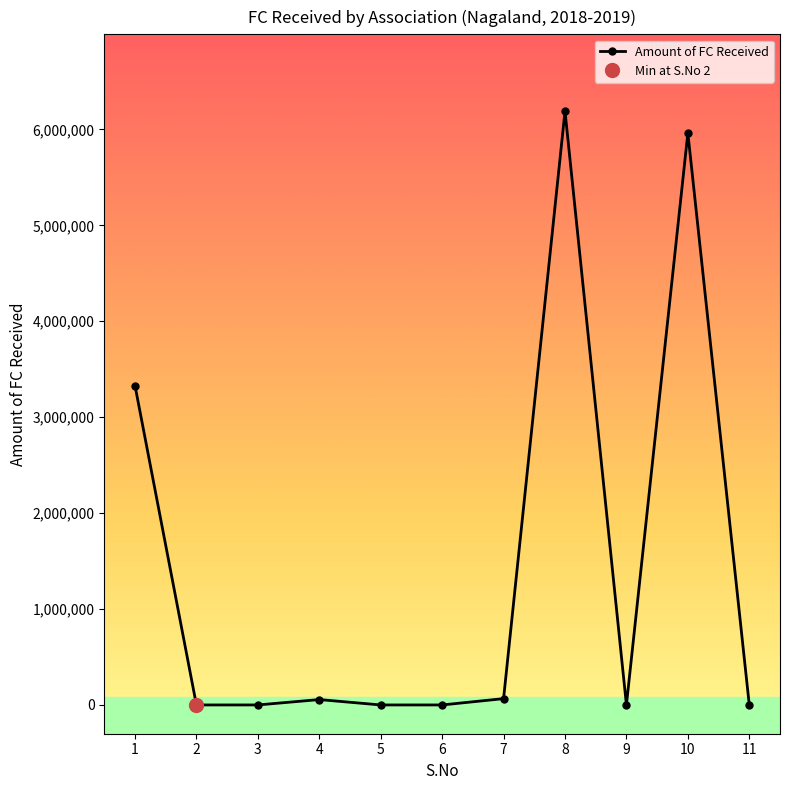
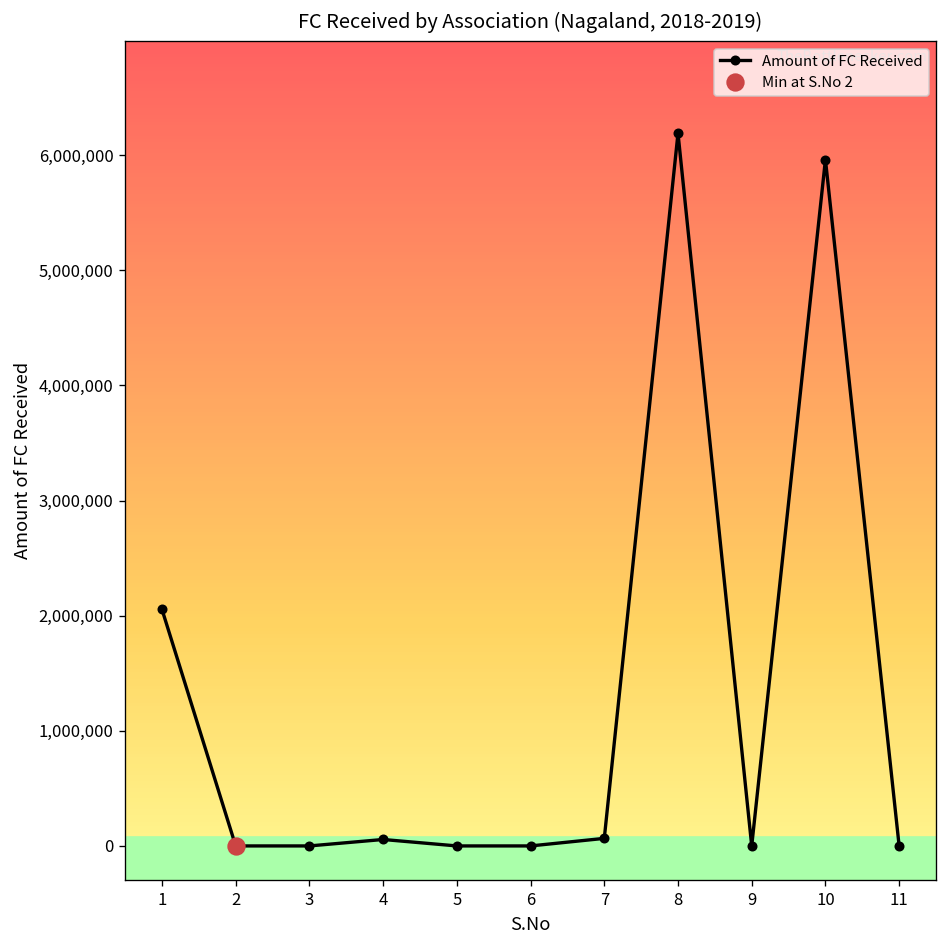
Amount of FC Received, 1: 3,300,000 -> 2,100,000
